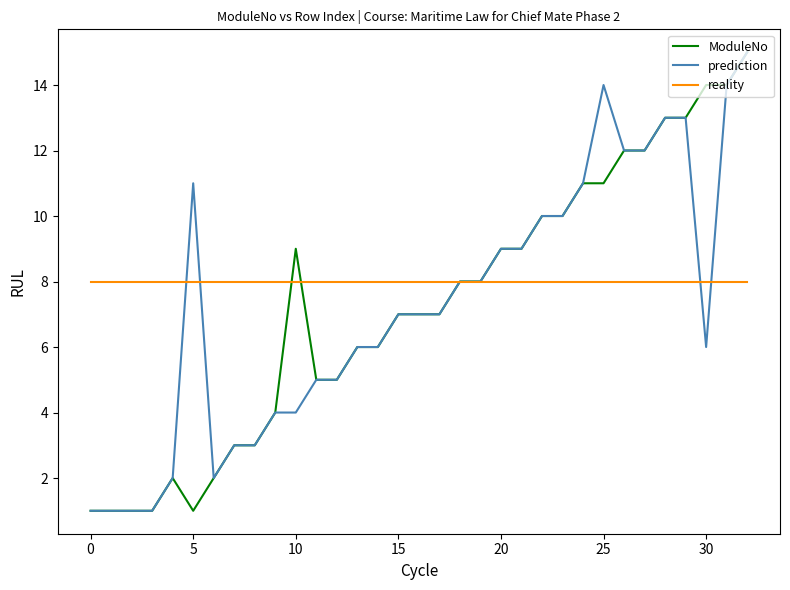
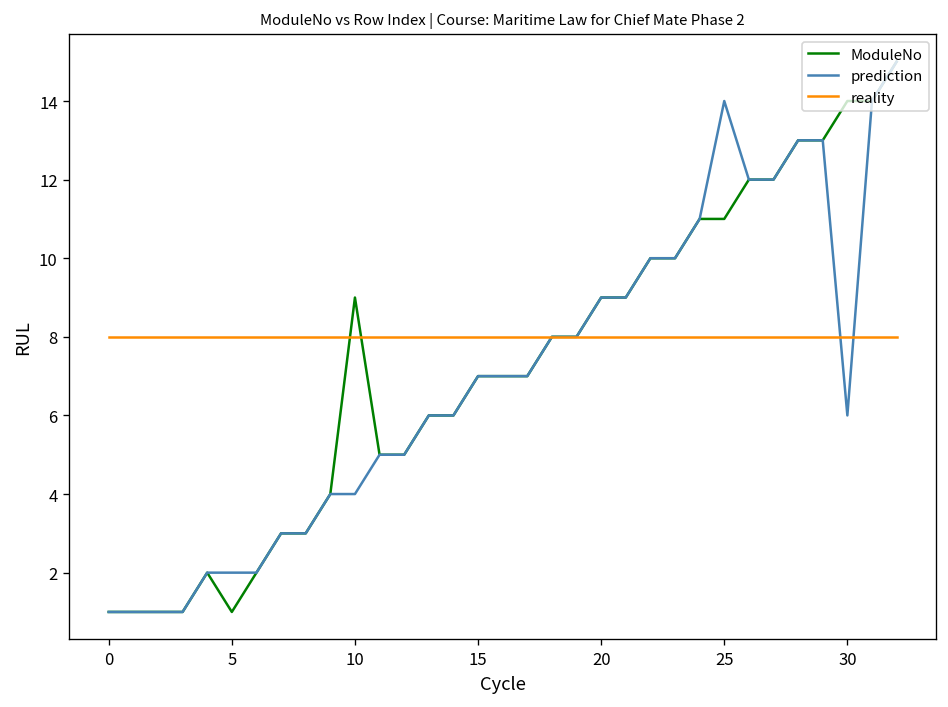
prediction, 5: 11 -> 2
